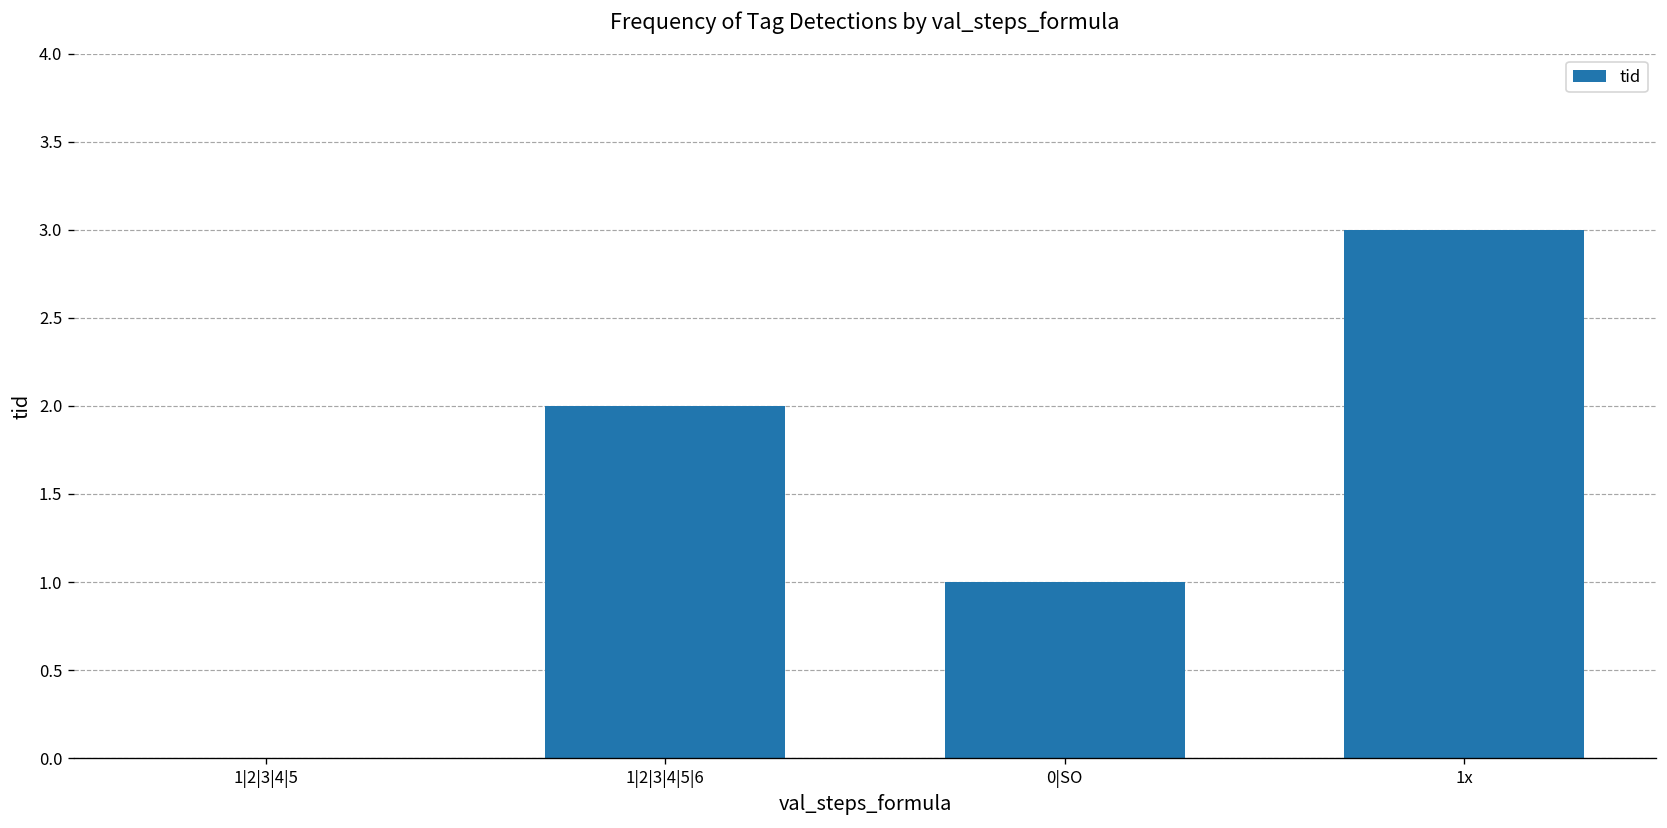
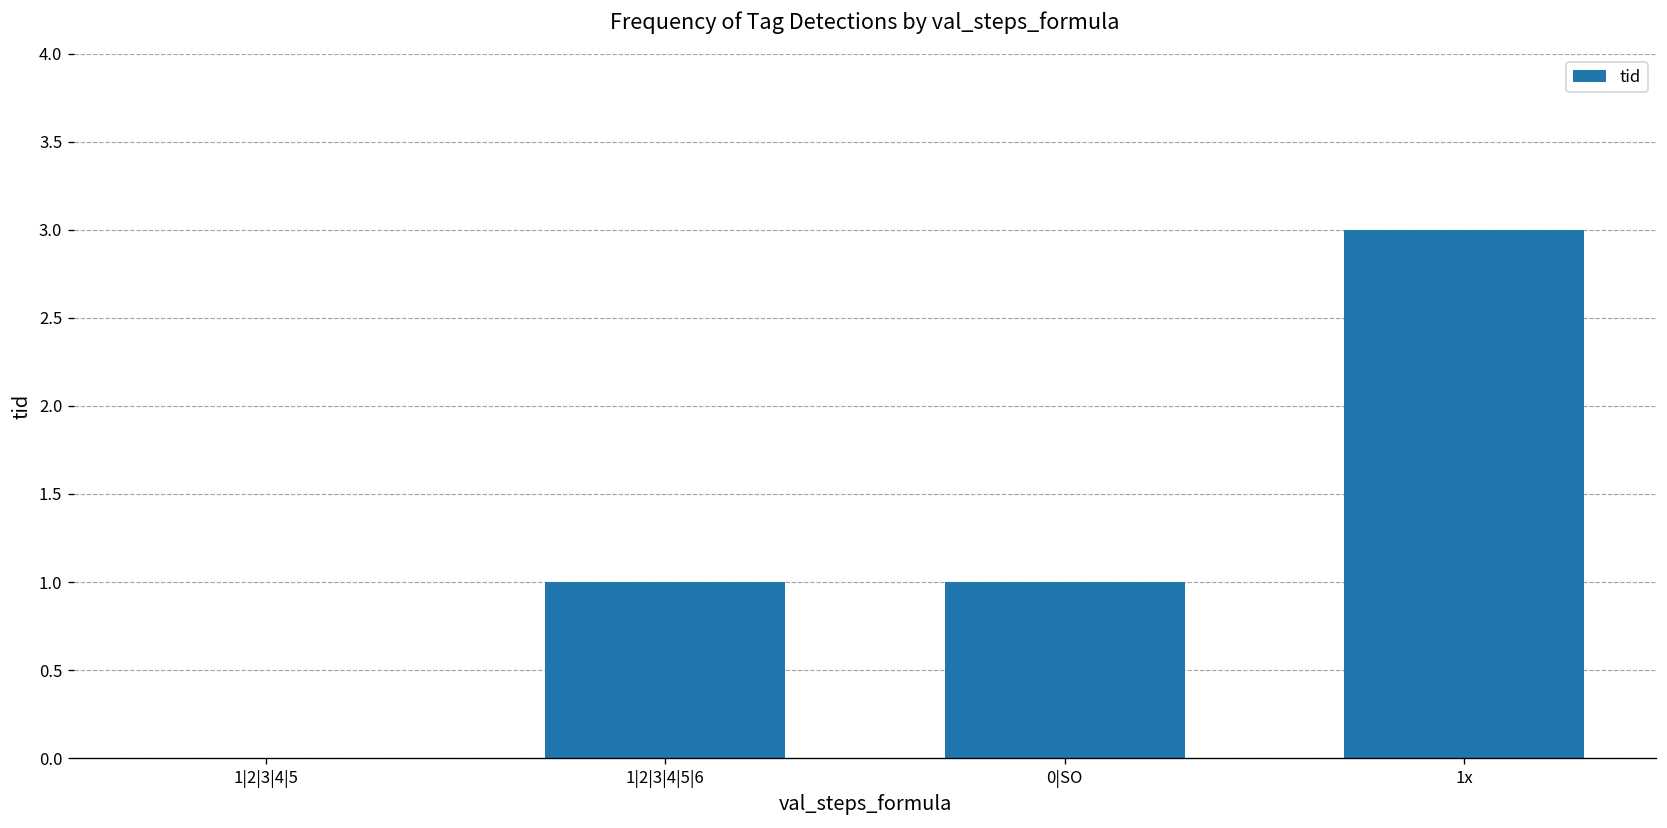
1|2|3|4|5|6: 2 -> 1
